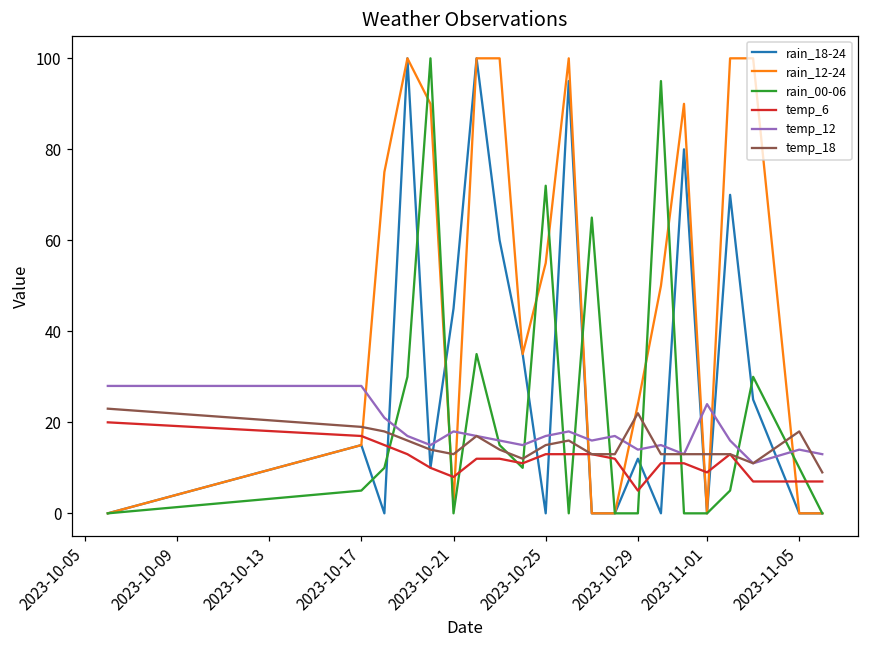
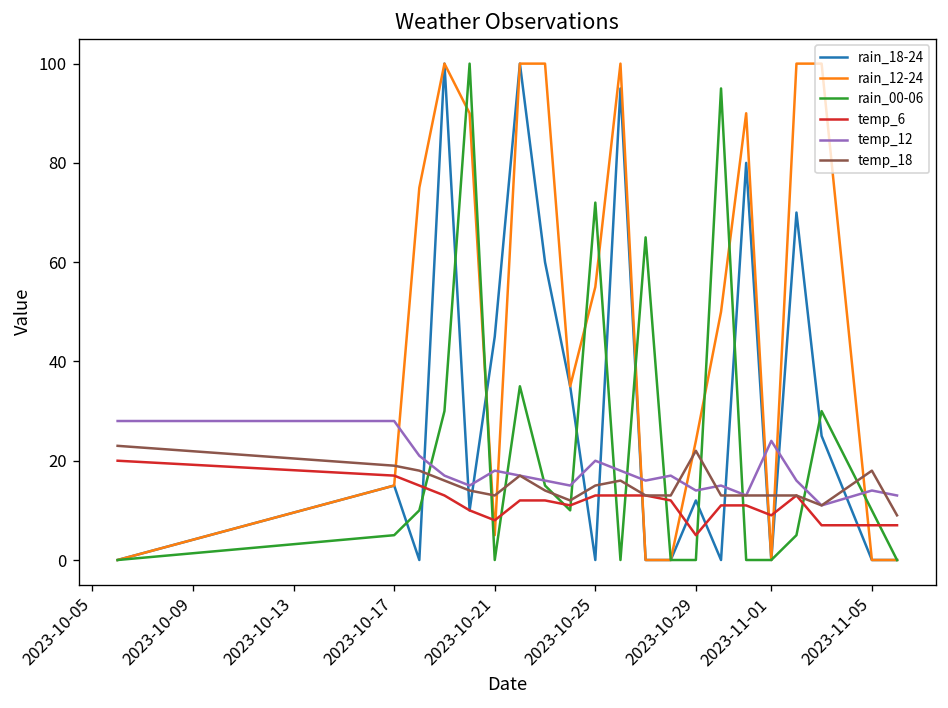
rain_12-24, 2023-10-21: 2 -> 5
temp_12, 2023-10-25: 17 -> 20
